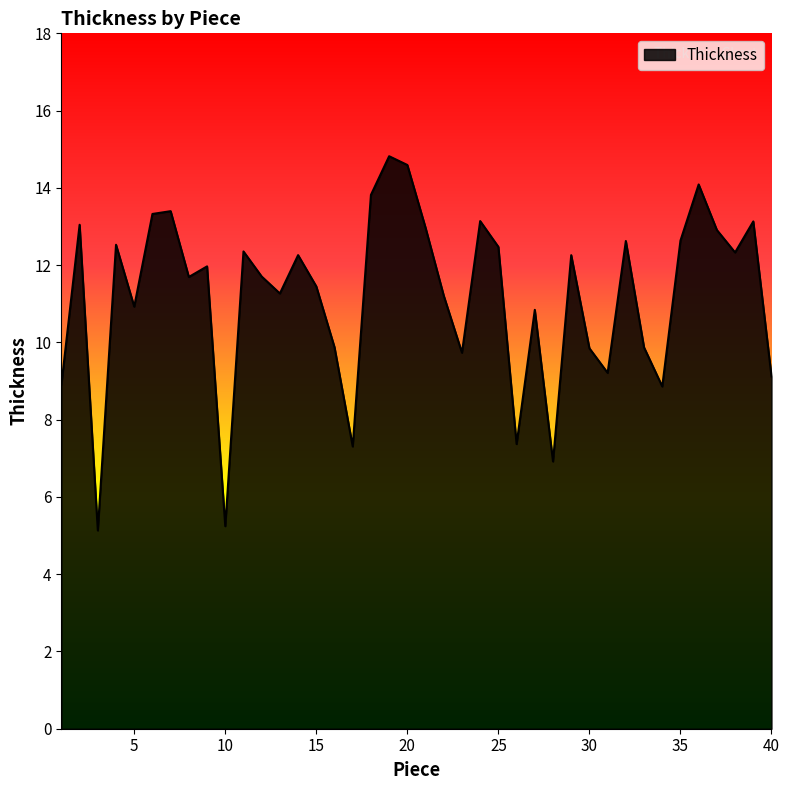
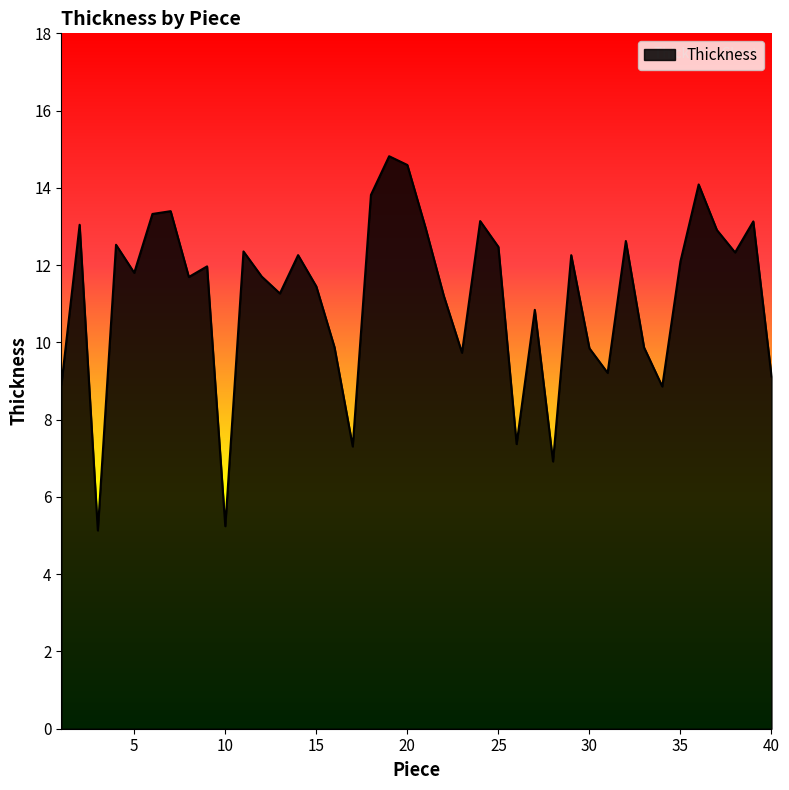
5: 10.9 -> 11.8
35: 12.6 -> 12.1
